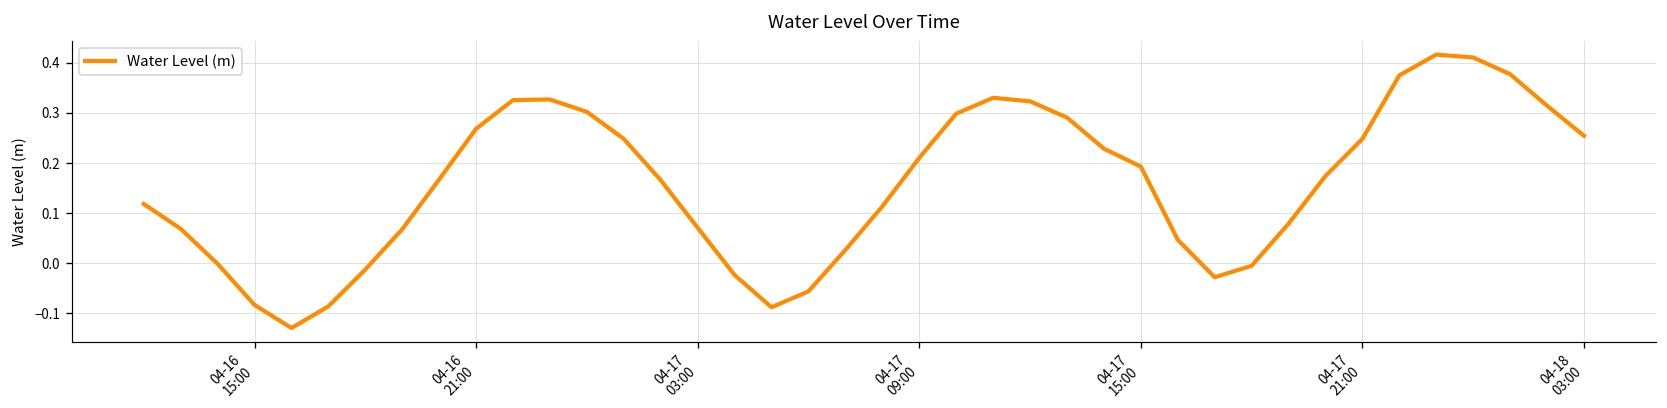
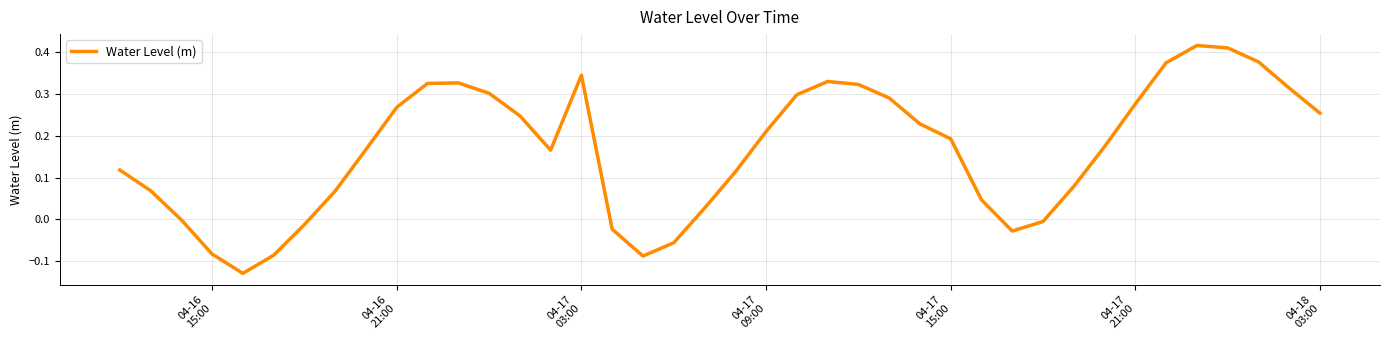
04-17 03:00: 0.07 -> 0.35
04-17 21:00: 0.25 -> 0.28
